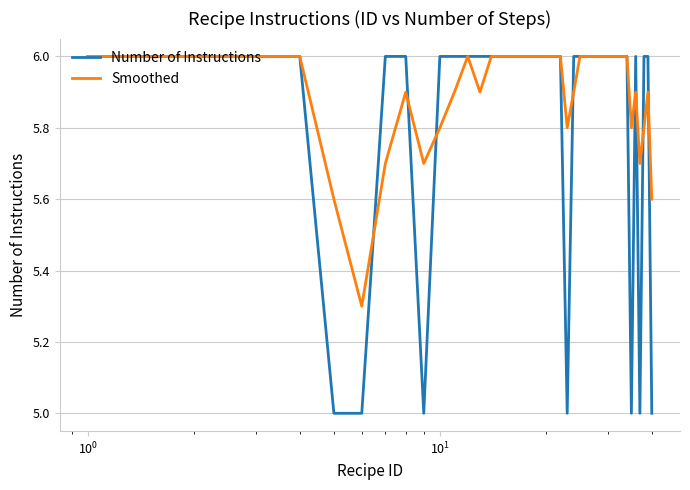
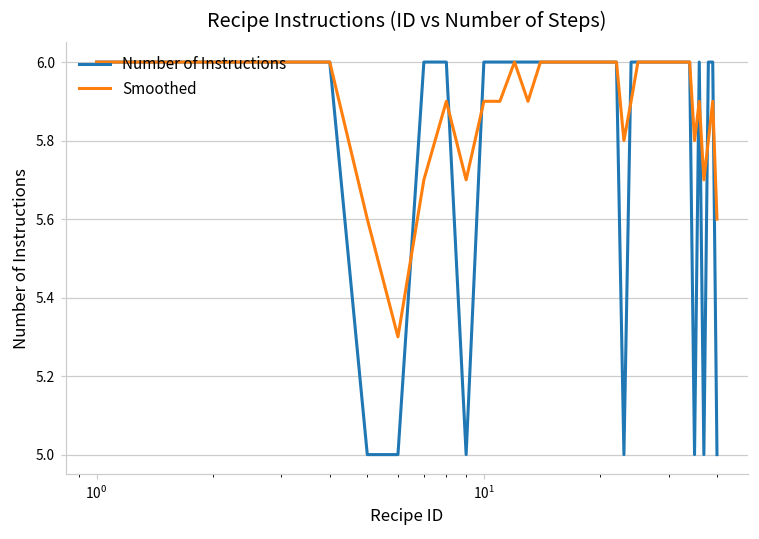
Smoothed, 10^1: 5.8 -> 5.9
